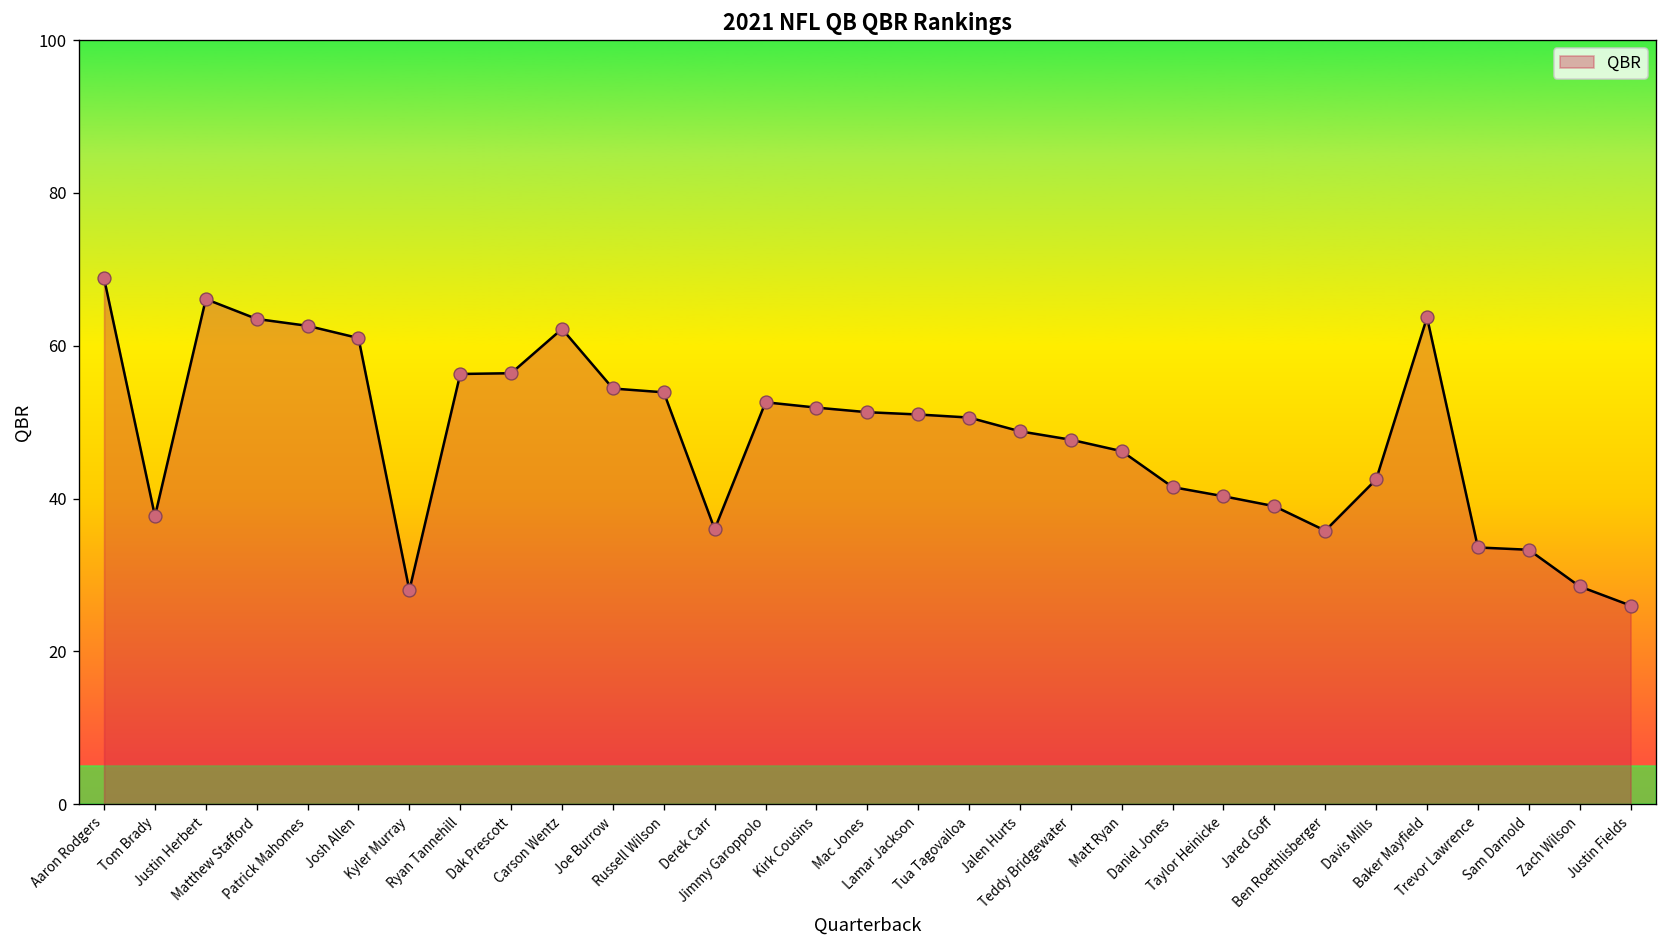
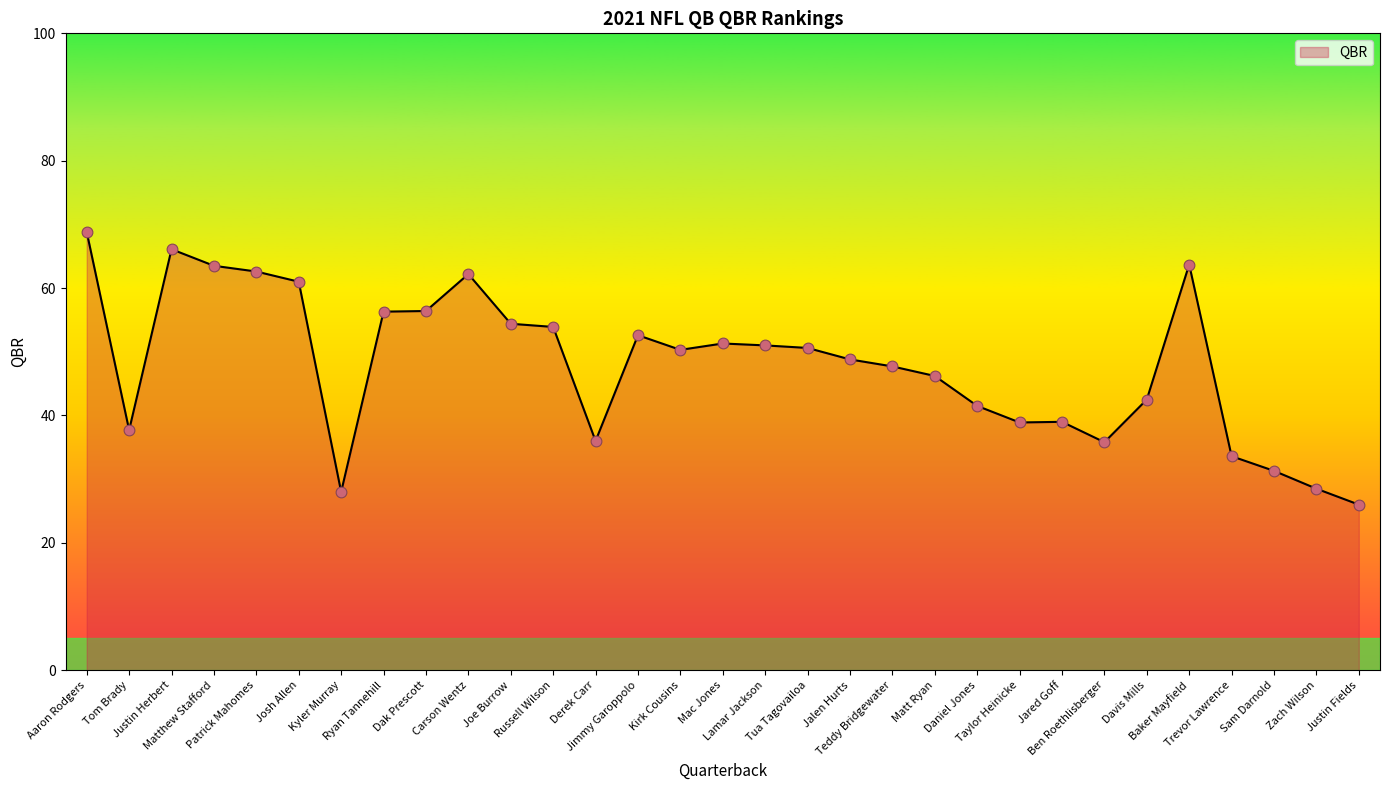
Kirk Cousins: 52 -> 50
Taylor Heinicke: 40 -> 39
Sam Darnold: 33 -> 31
